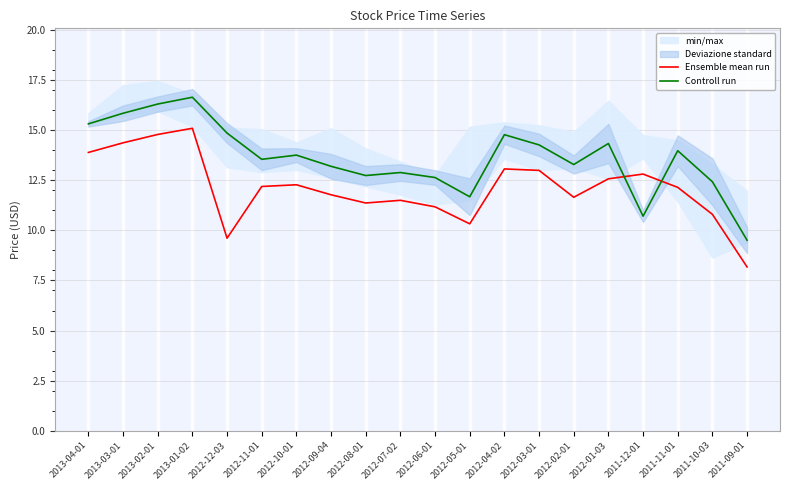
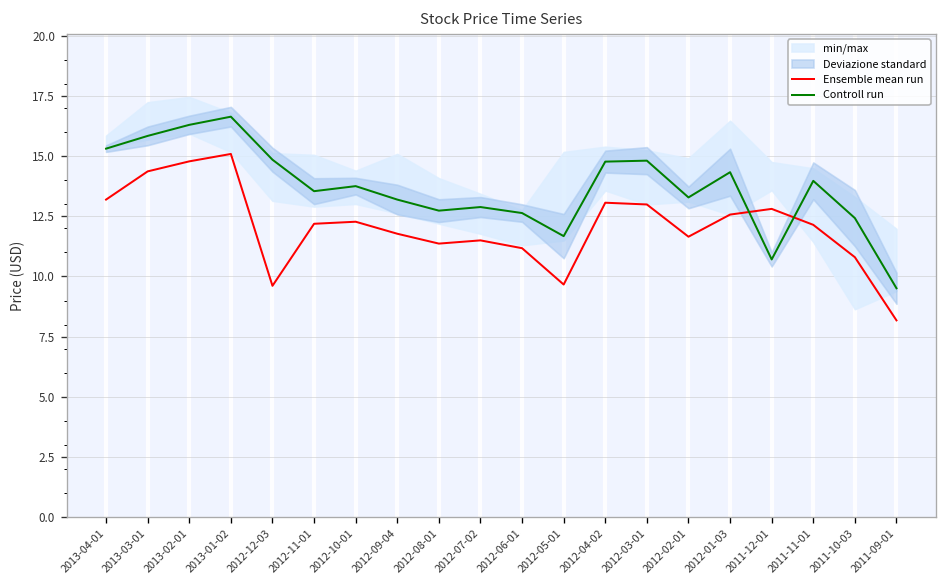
Ensemble mean run, 2013-04-01: 13.9 -> 13.2
Ensemble mean run, 2012-05-01: 10.3 -> 9.7
Controll run, 2012-03-01: 14.3 -> 14.8
